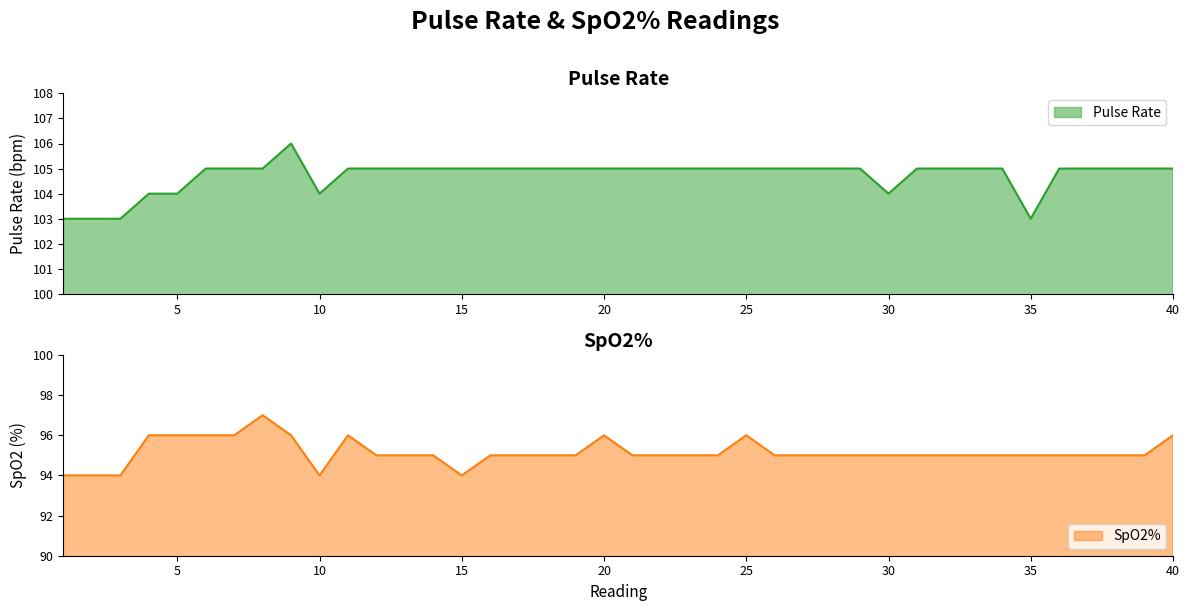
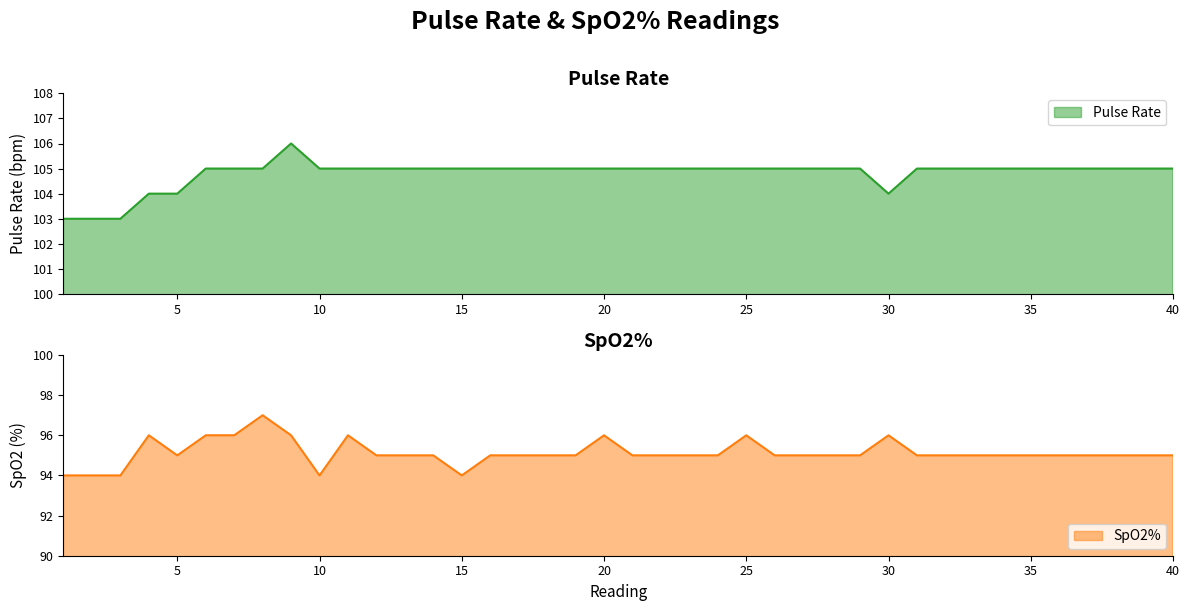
Pulse Rate, 10: 104 -> 105
Pulse Rate, 35: 103 -> 105
SpO2%, 5: 96 -> 95
SpO2%, 30: 95 -> 96
SpO2%, 40: 96 -> 95
